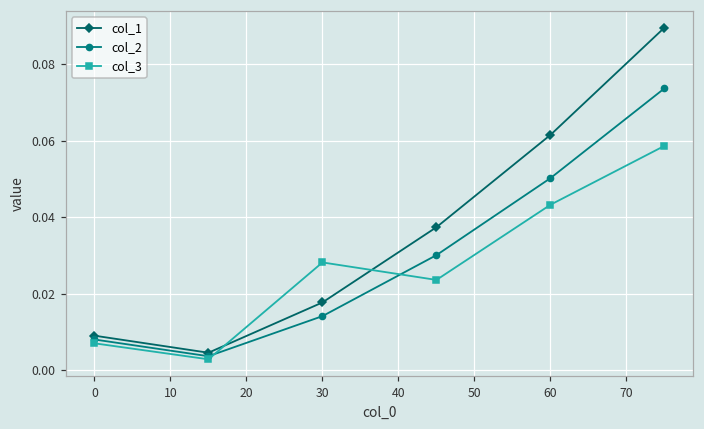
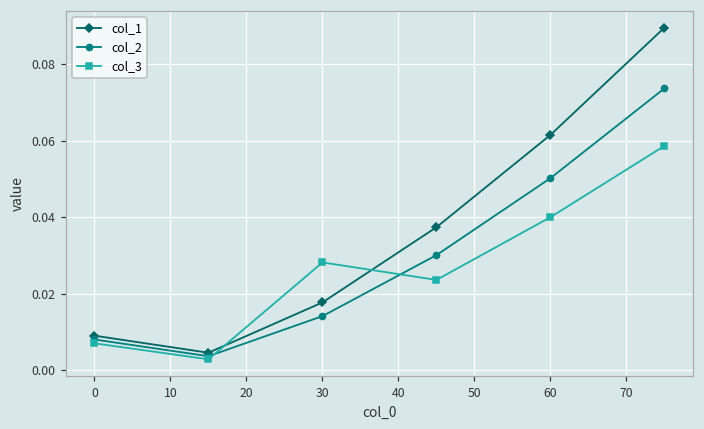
col_3, 60: 0.043 -> 0.040
